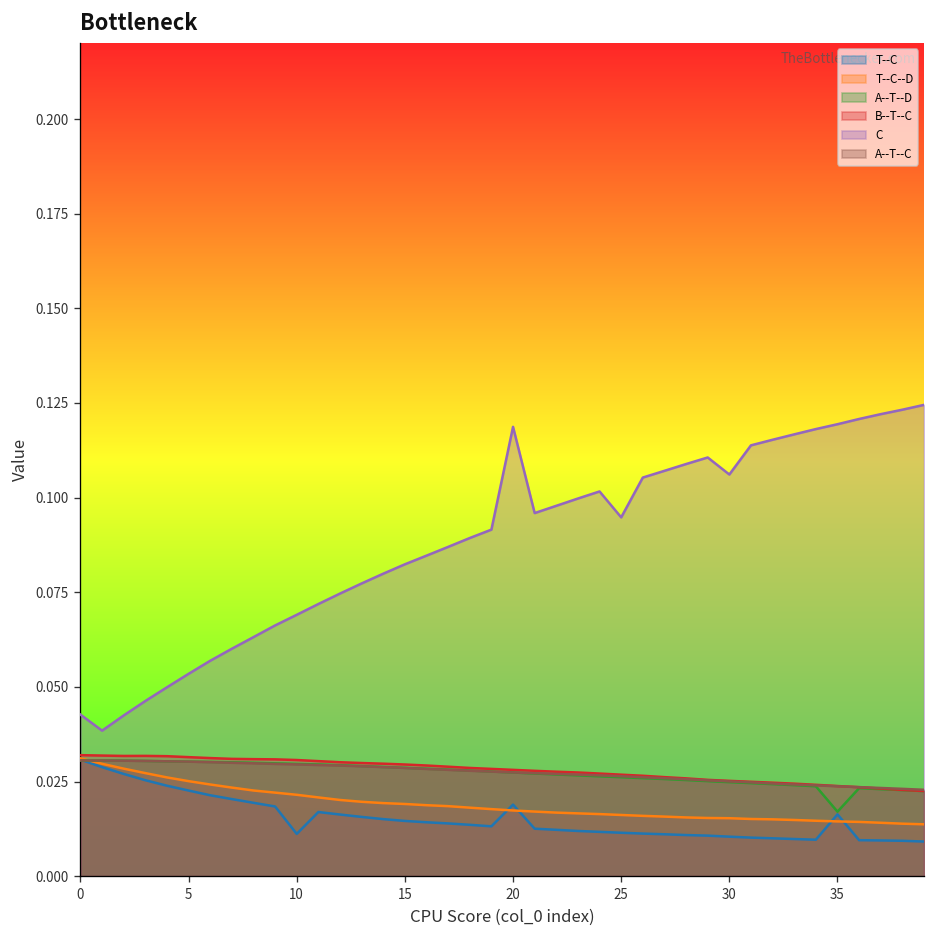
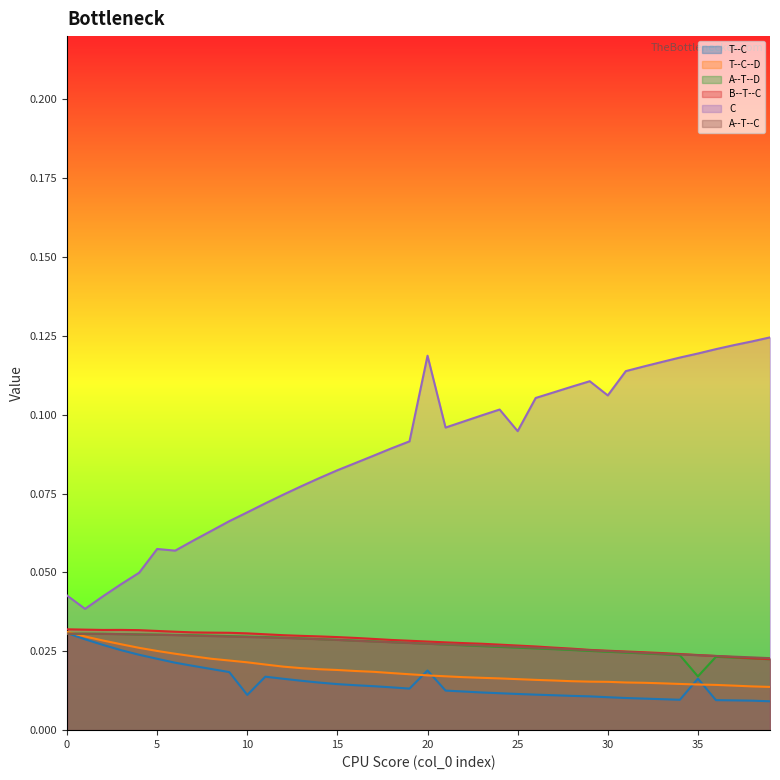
C, 5: 0.053 -> 0.057
